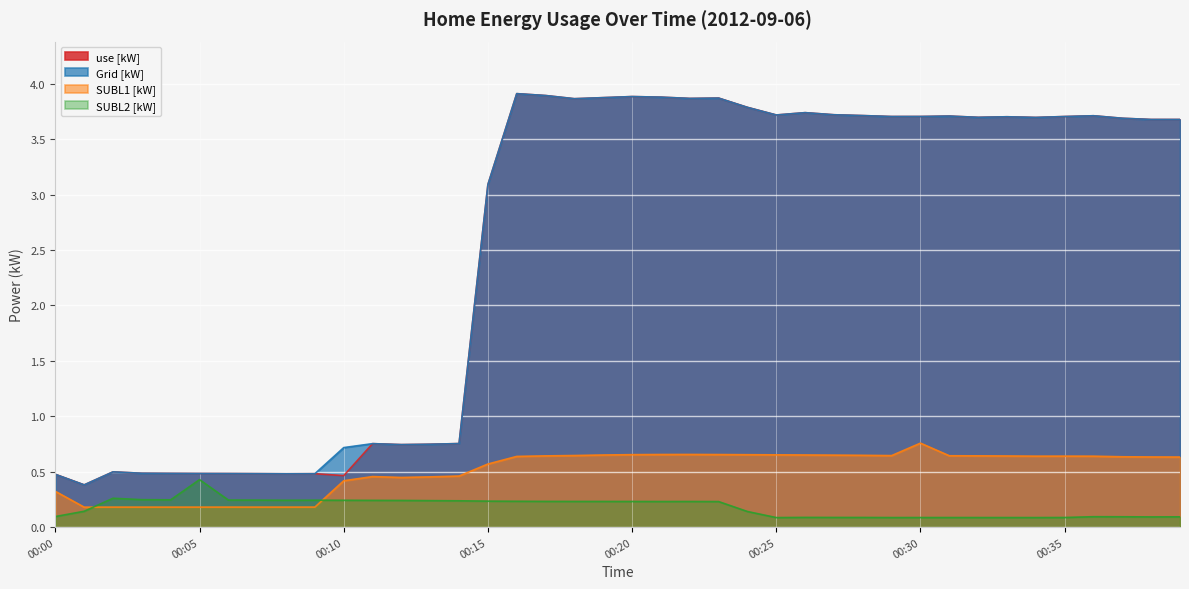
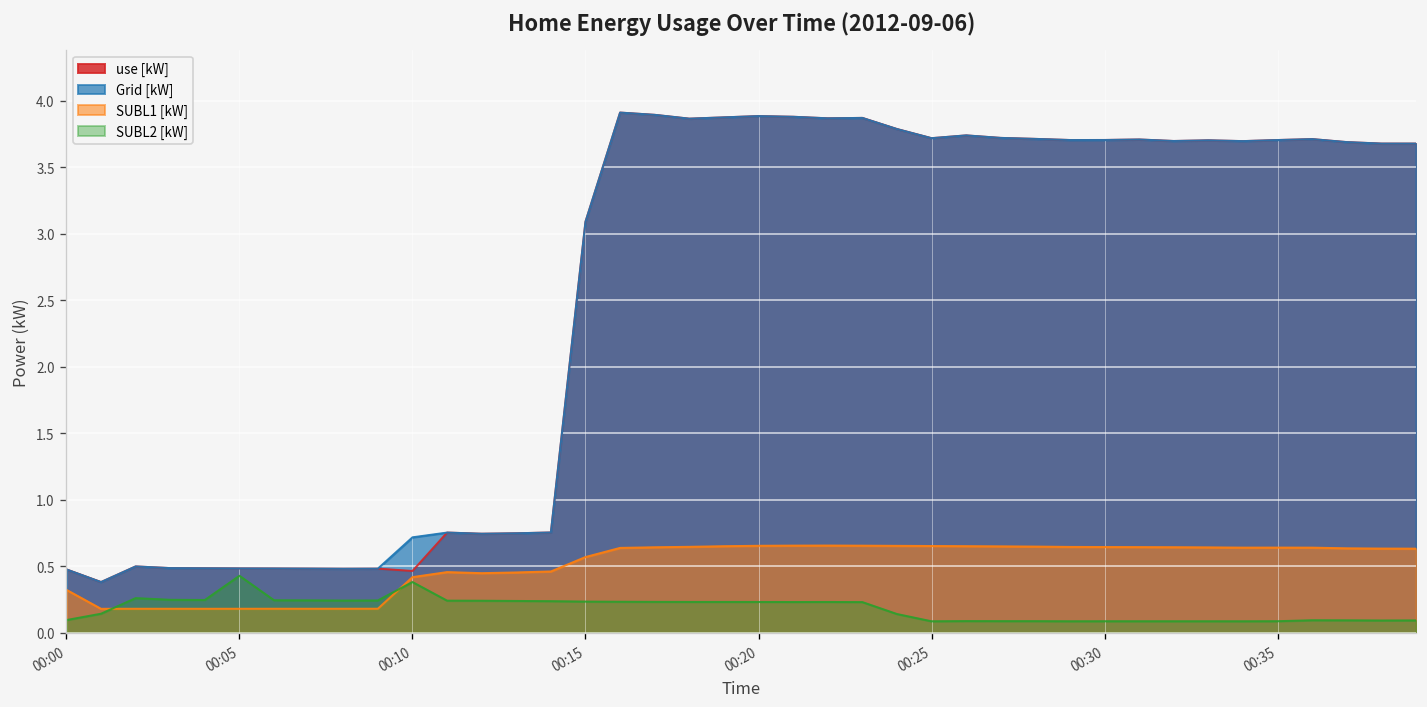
SUBL2 [kW], 00:10: 0.24 -> 0.38
SUBL1 [kW], 00:30: 0.76 -> 0.65
